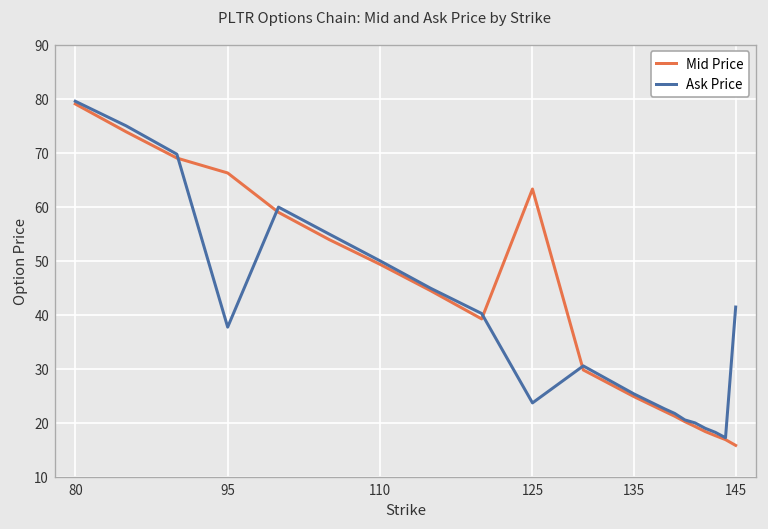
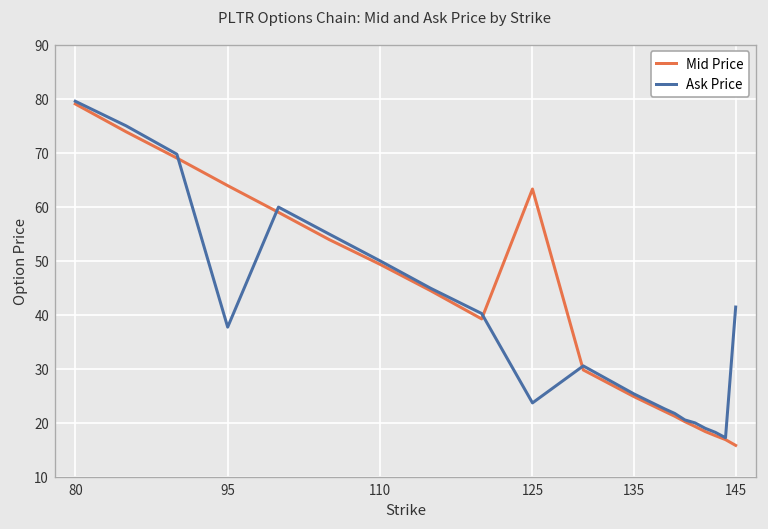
Mid Price, 95: 66 -> 64
